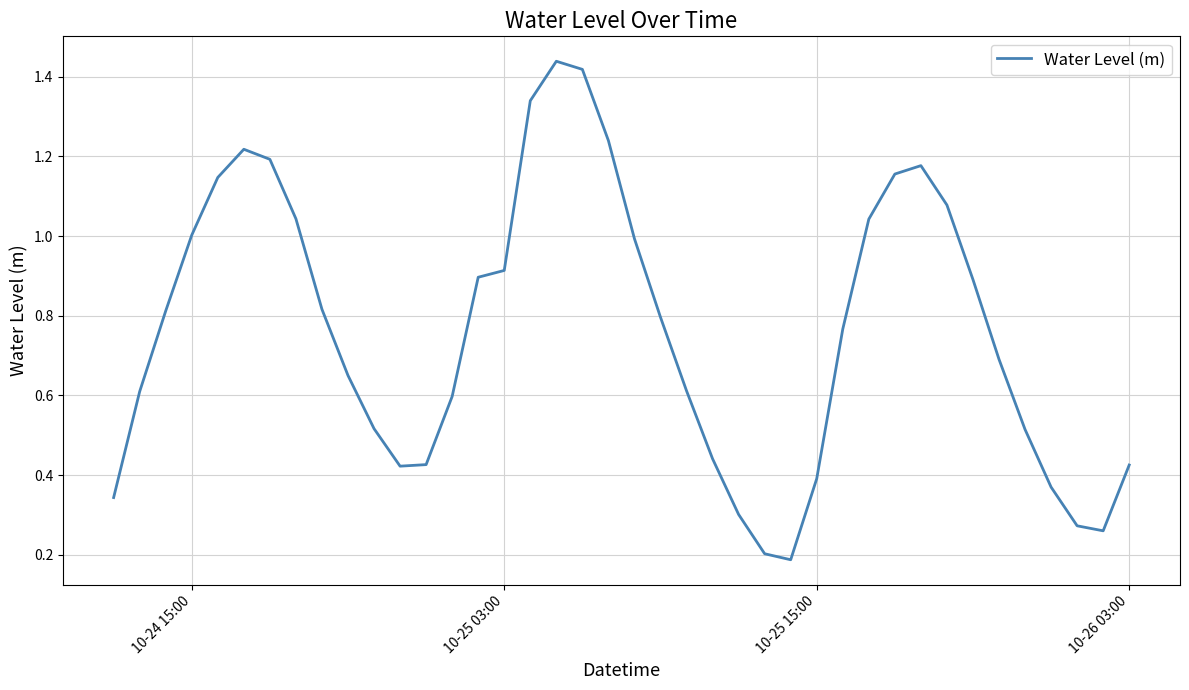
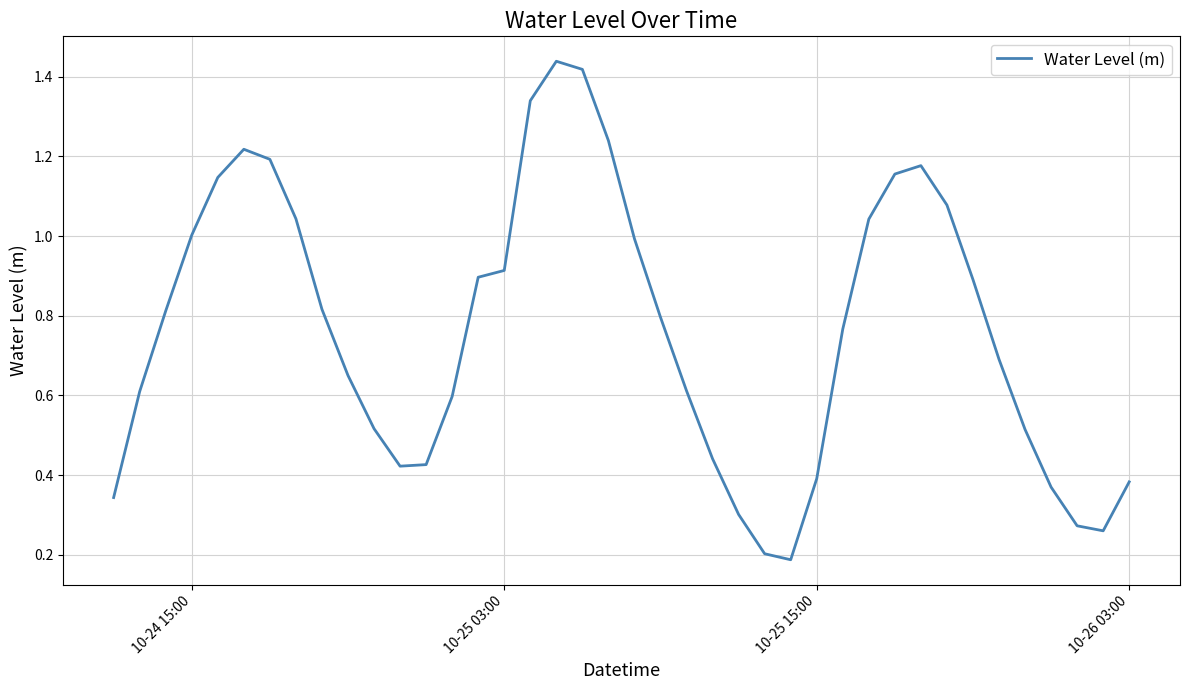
10-26 03:00: 0.43 -> 0.38
